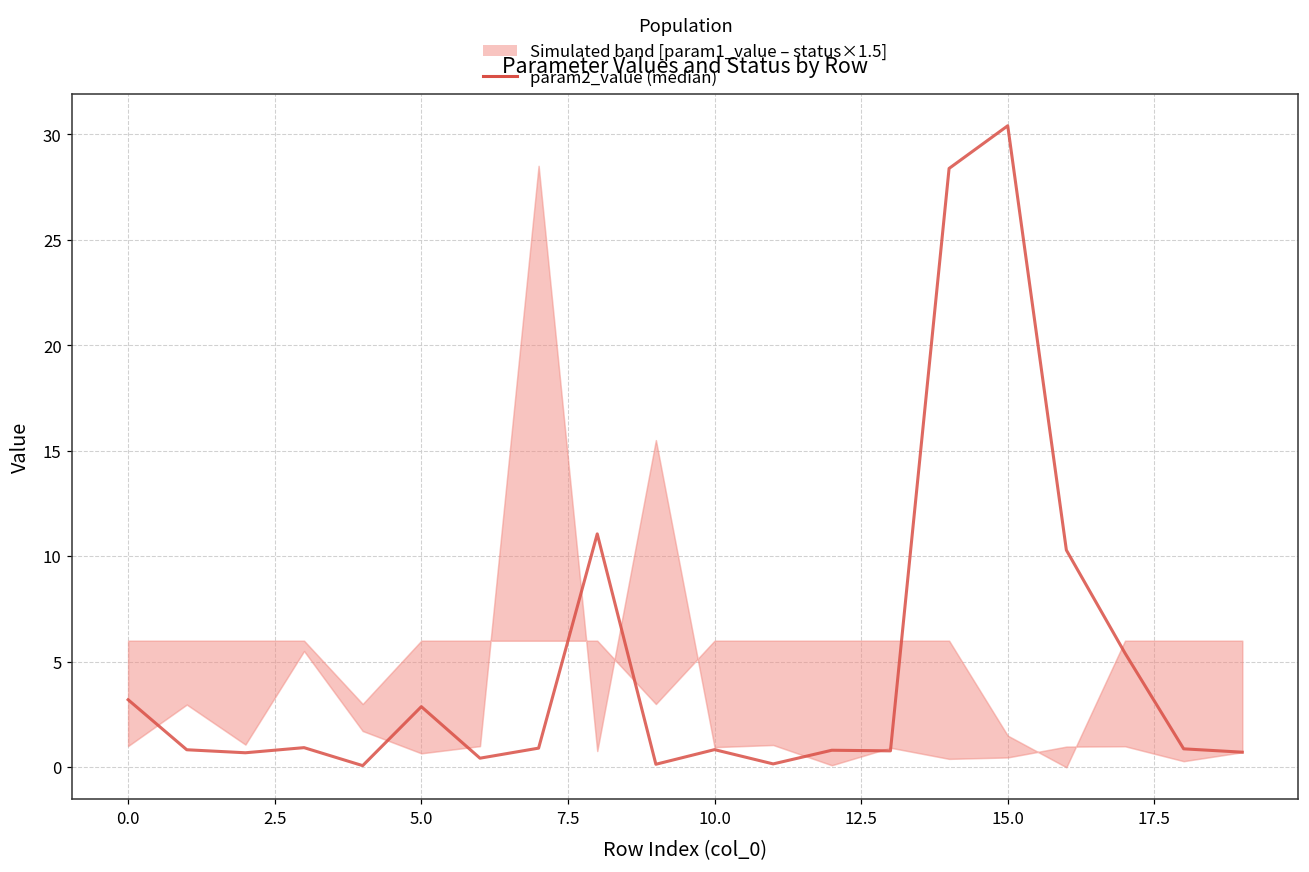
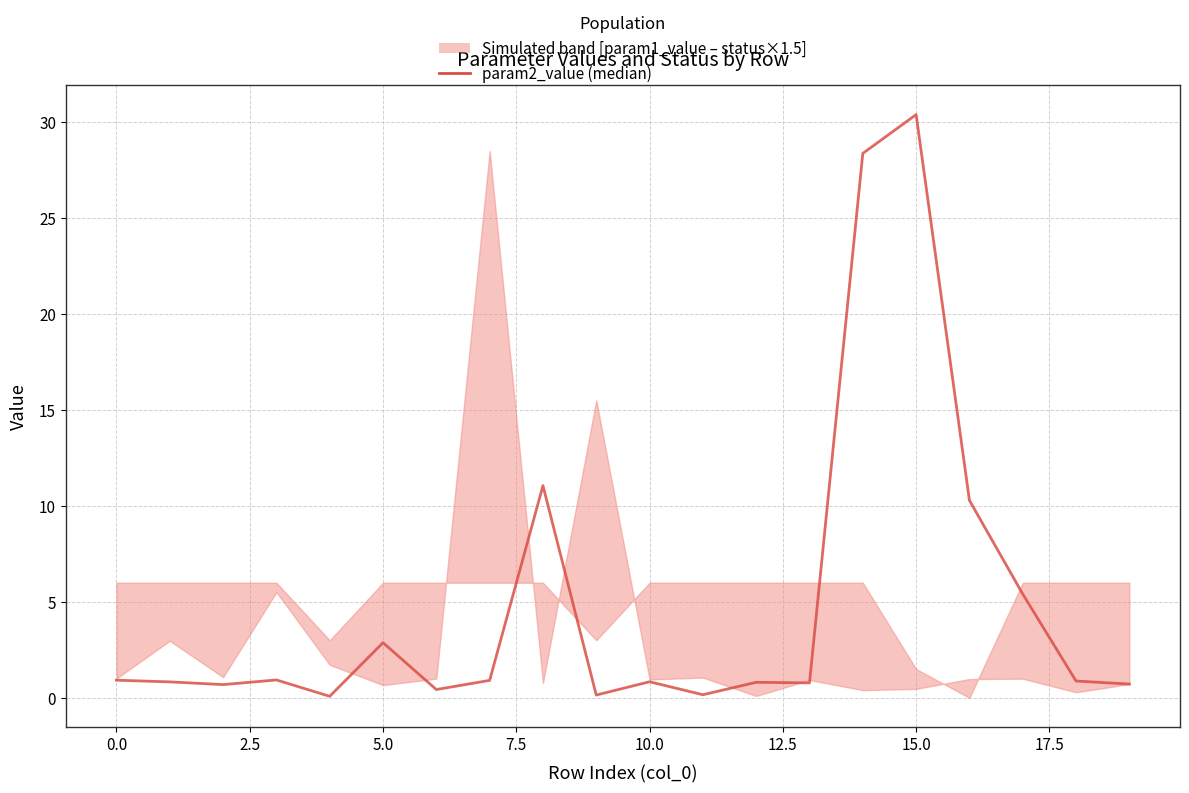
param2_value (median), 0.0: 3.2 -> 0.9
